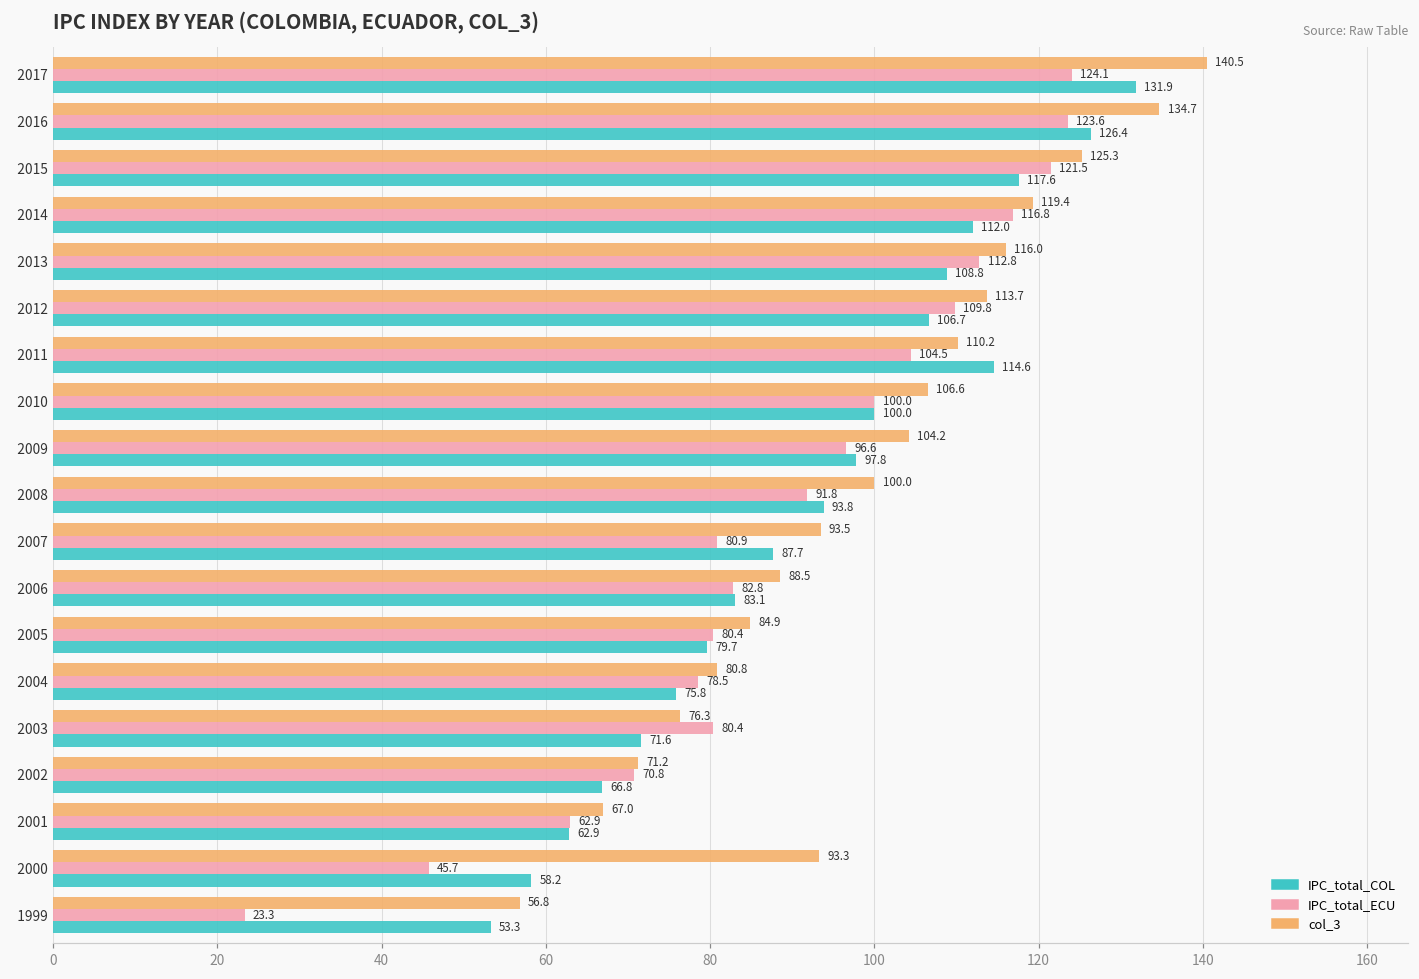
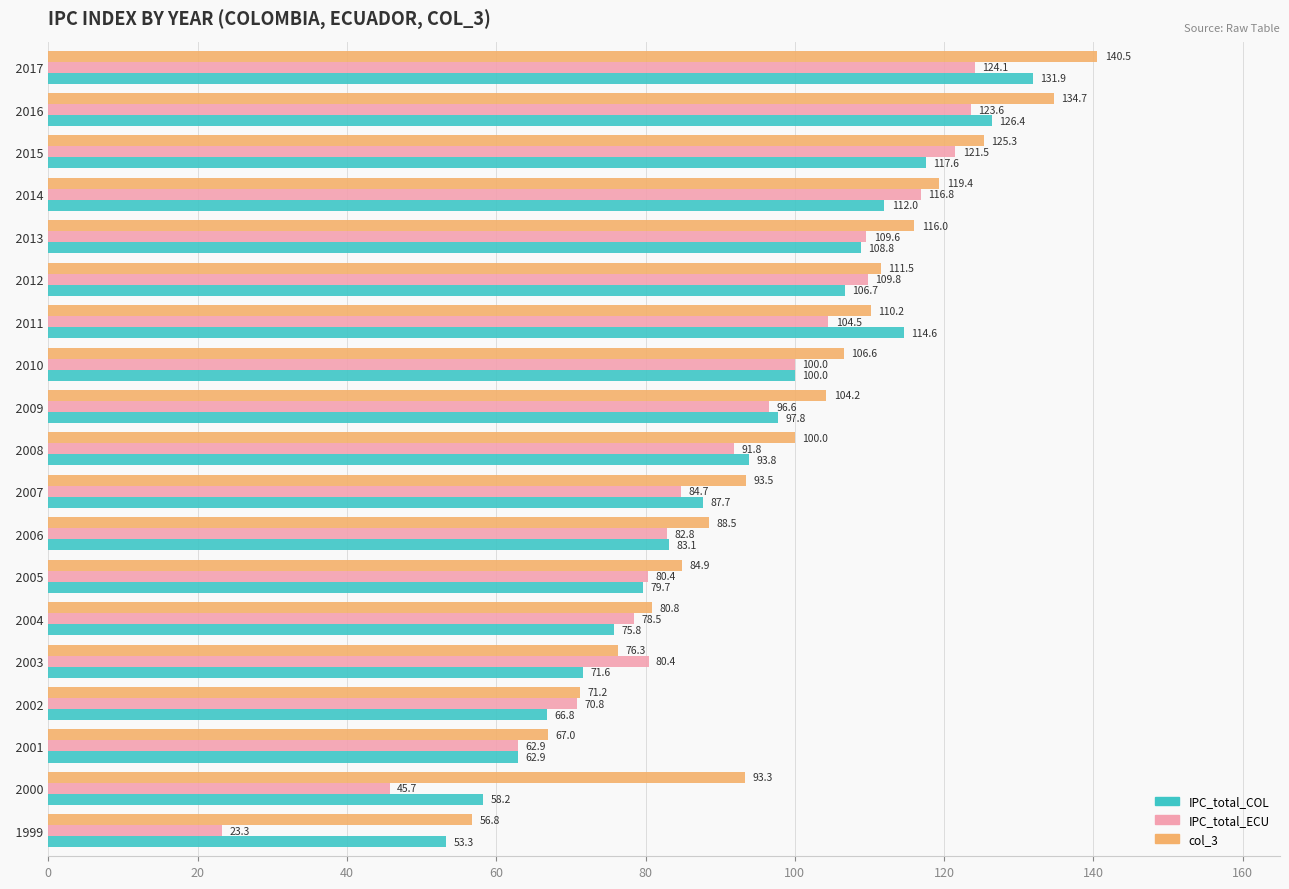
IPC_total_ECU, 2013: 112.8 -> 109.6
col_3, 2012: 113.7 -> 111.5
IPC_total_ECU, 2007: 80.9 -> 84.7
